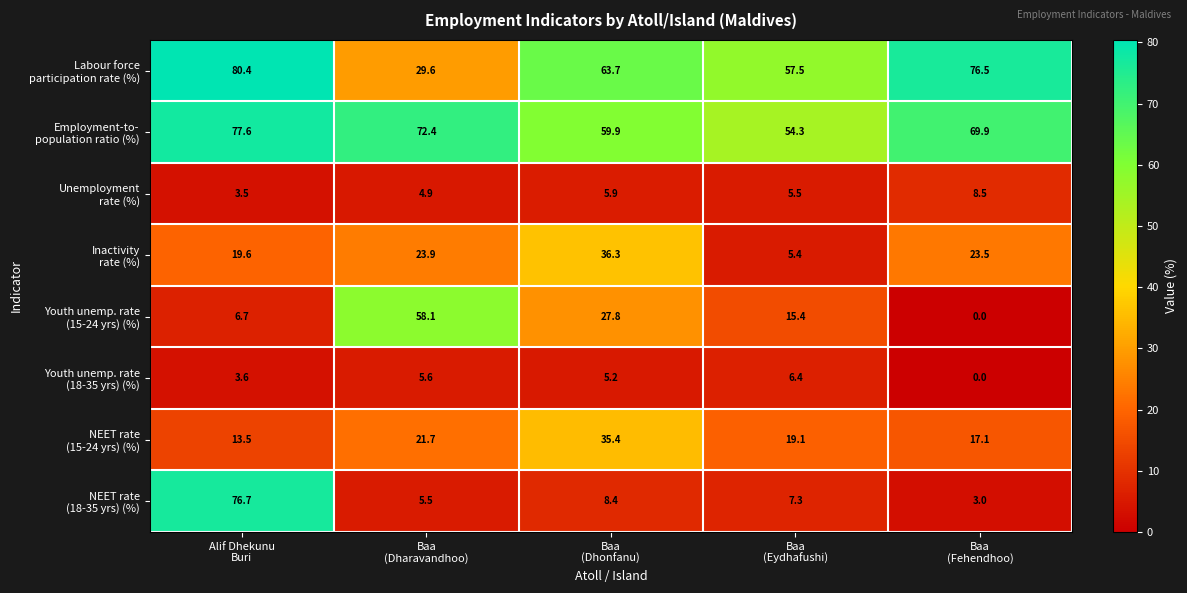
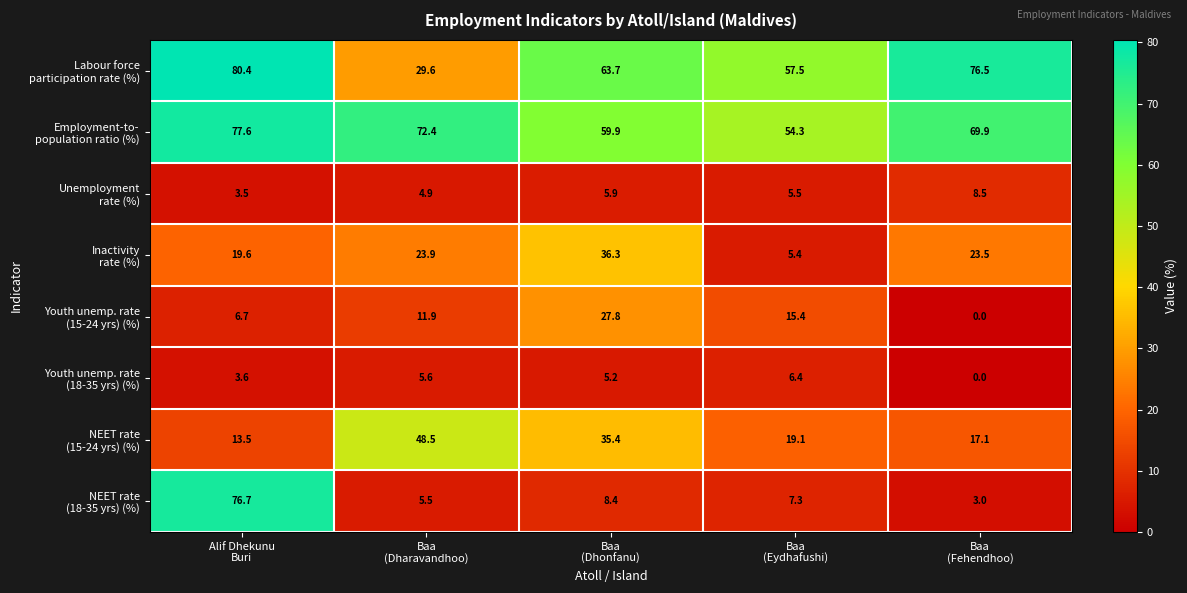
Youth unemp. rate (15-24 yrs) (%), Baa (Dharavandhoo): 58.1 -> 11.9
NEET rate (15-24 yrs) (%), Baa (Dharavandhoo): 21.7 -> 48.5
